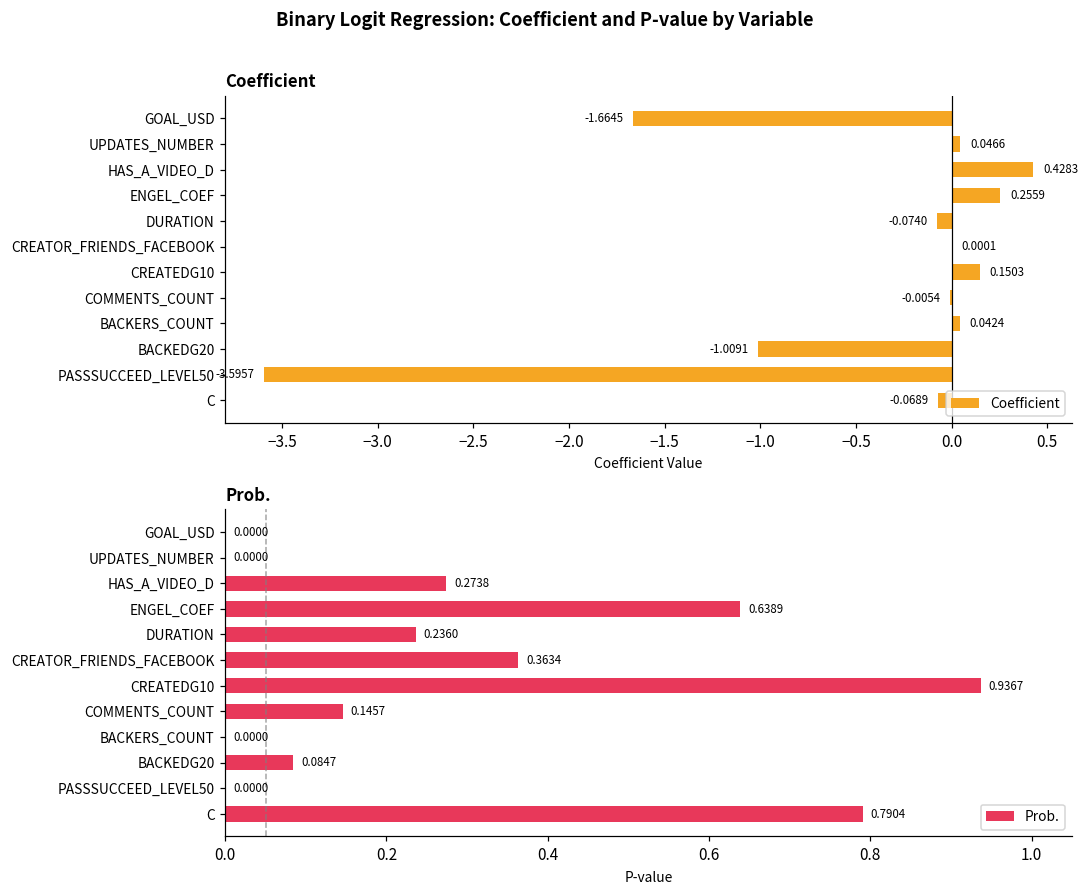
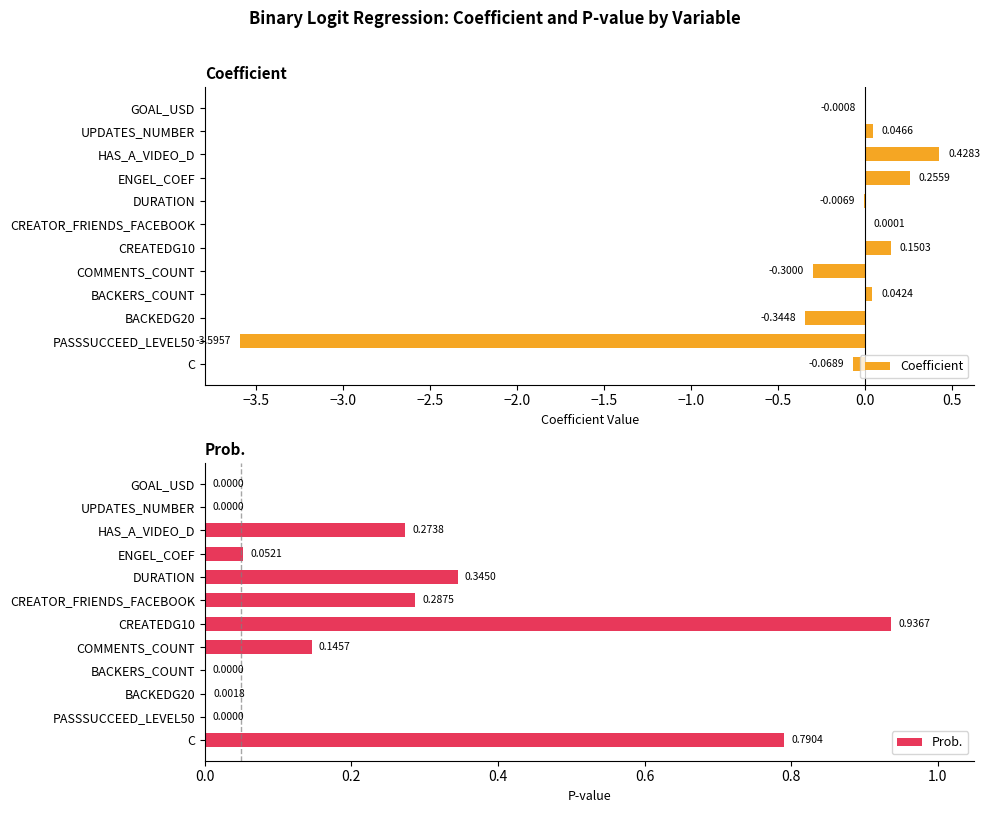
Coefficient, GOAL_USD: -1.6645 -> -0.0008
Coefficient, DURATION: -0.0740 -> -0.0069
Coefficient, COMMENTS_COUNT: -0.0054 -> -0.3000
Coefficient, BACKEDG20: -1.0091 -> -0.3448
Prob., ENGEL_COEF: 0.6389 -> 0.0521
Prob., DURATION: 0.2360 -> 0.3450
Prob., CREATOR_FRIENDS_FACEBOOK: 0.3634 -> 0.2875
Prob., BACKEDG20: 0.0847 -> 0.0018
